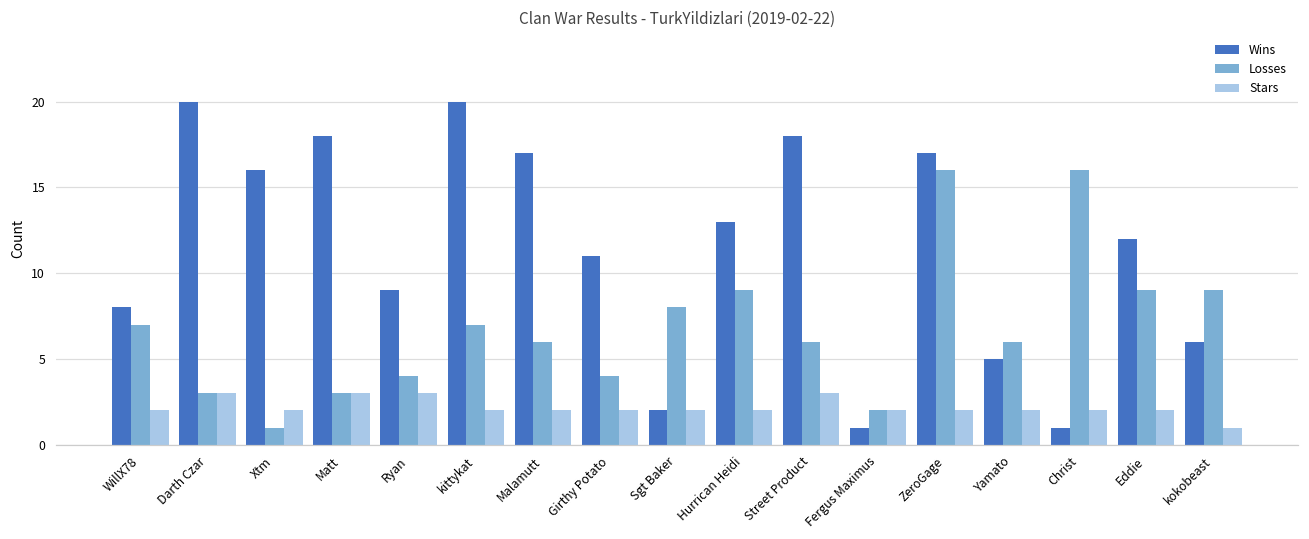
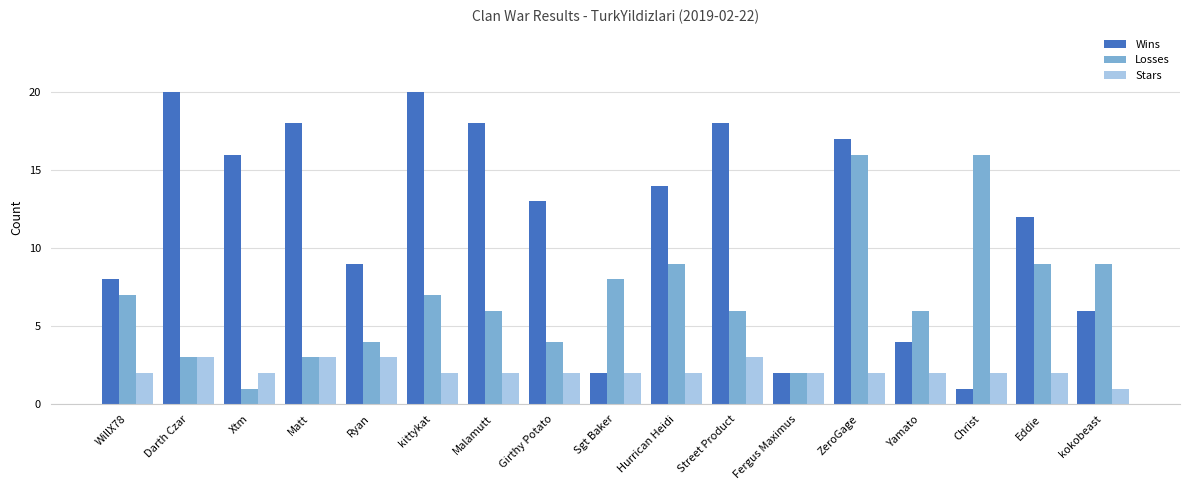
Wins, Malamutt: 17 -> 18
Wins, Girthy Potato: 11 -> 13
Wins, Hurrican Heidi: 13 -> 14
Wins, Fergus Maximus: 1 -> 2
Wins, Yamato: 5 -> 4
